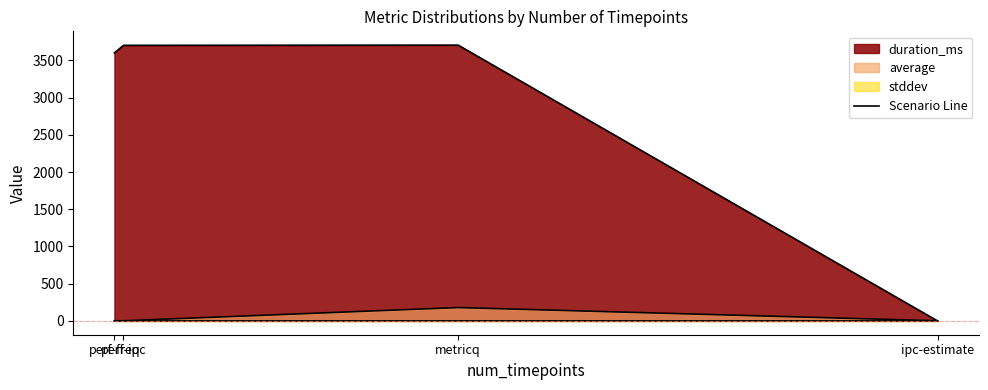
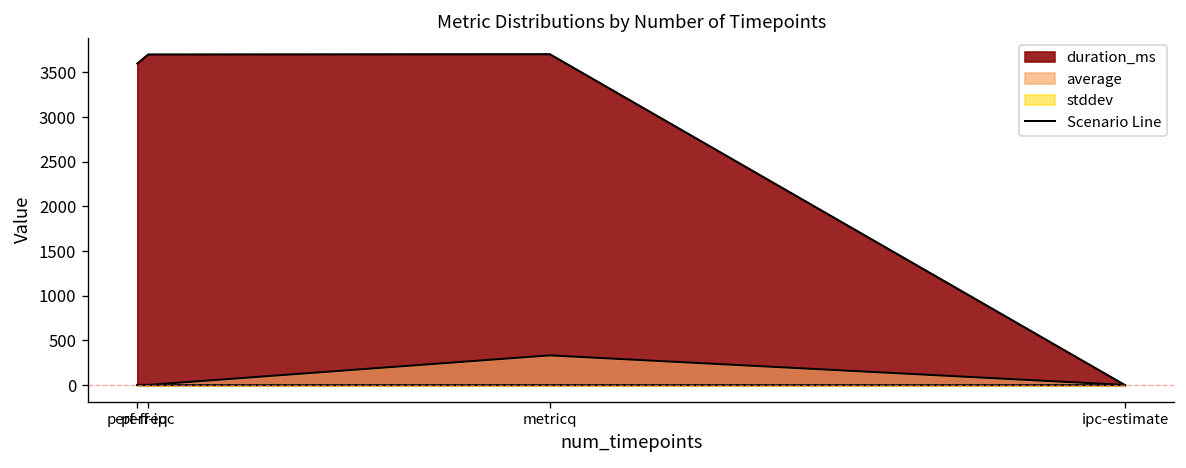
average, metricq: 200 -> 300
